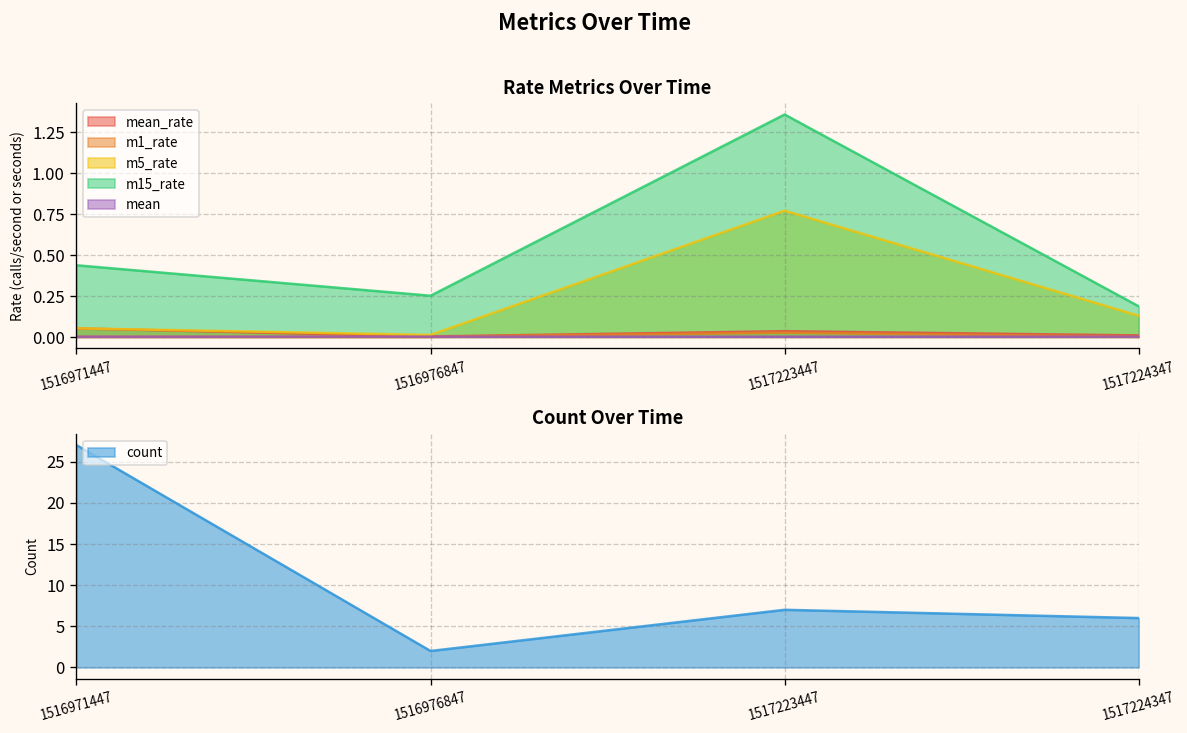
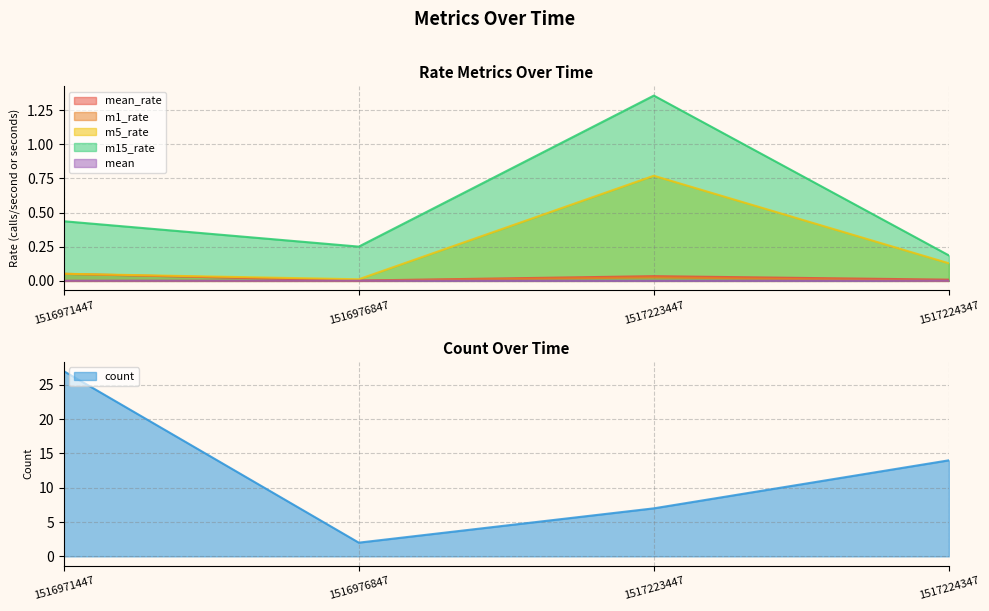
Count Over Time, 1517224347: 6 -> 14
